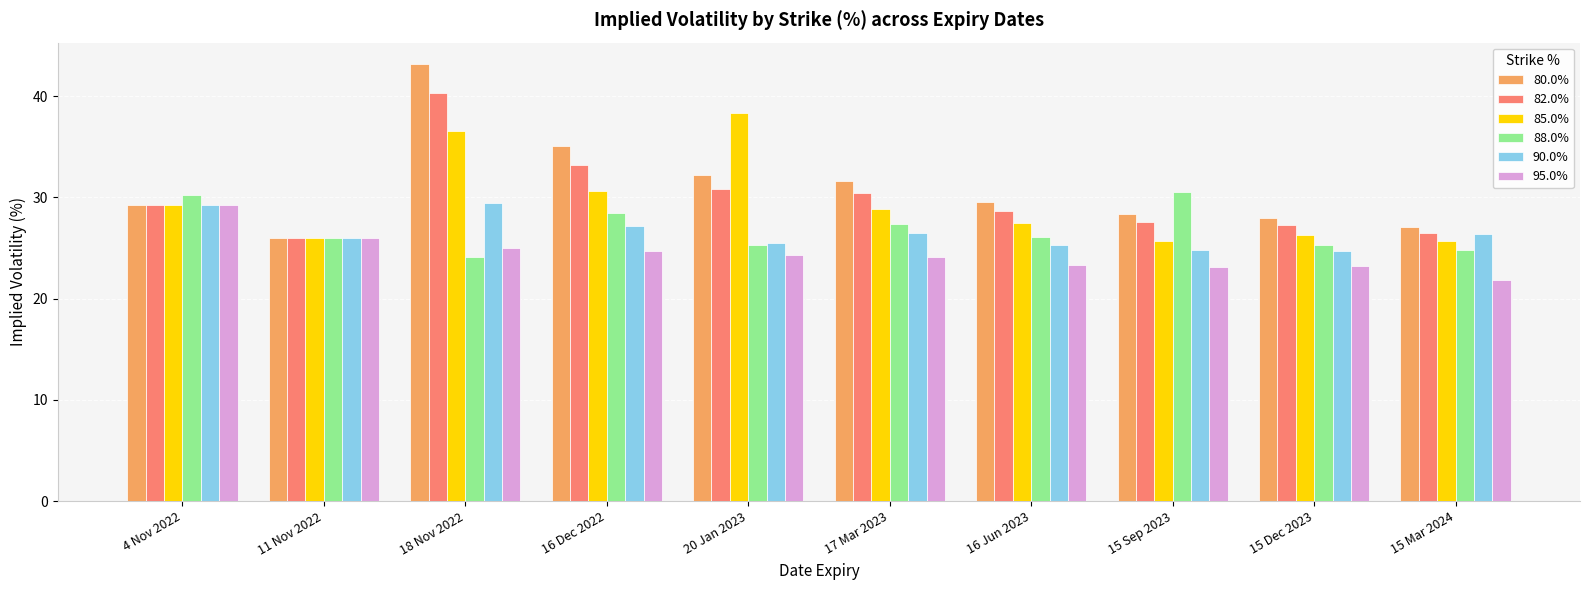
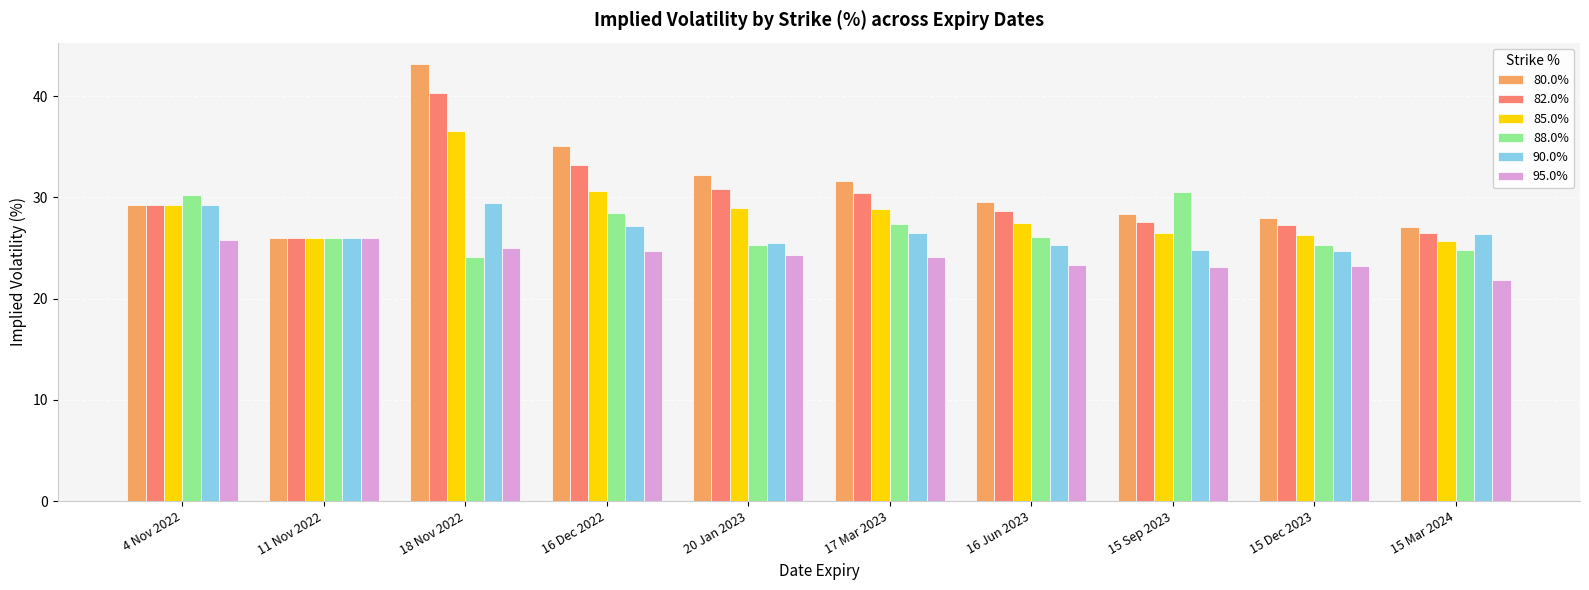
95.0%, 4 Nov 2022: 29.2 -> 25.8
85.0%, 20 Jan 2023: 38.3 -> 28.9
85.0%, 15 Sep 2023: 25.7 -> 26.5
